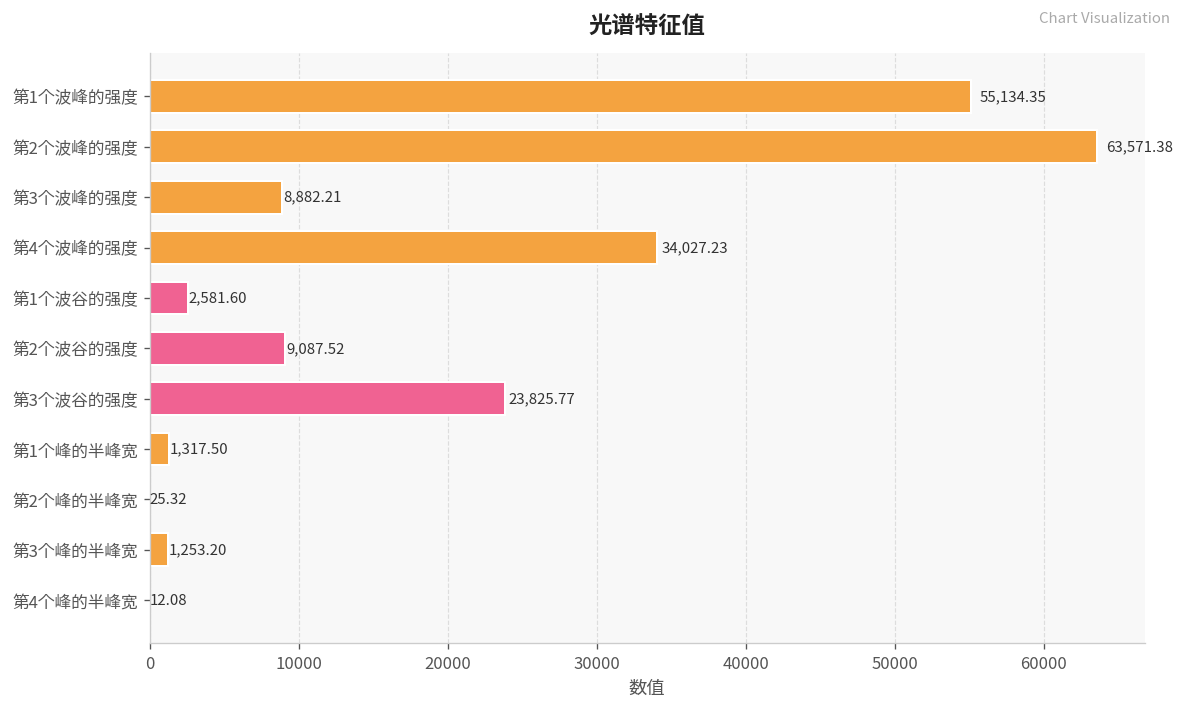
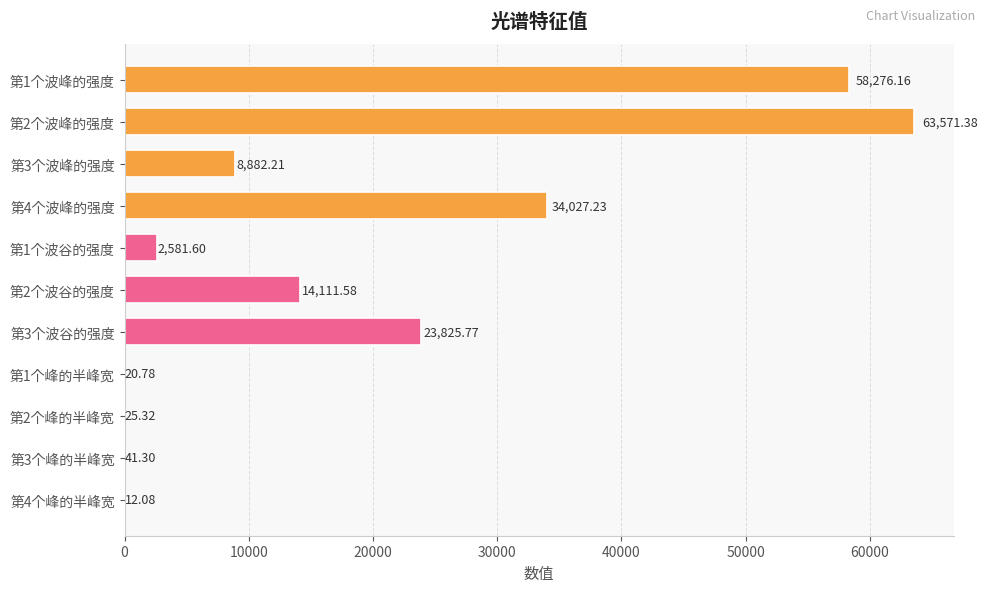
第1个波峰的强度: 55,134.35 -> 58,276.16
第2个波谷的强度: 9,087.52 -> 14,111.58
第1个峰的半峰宽: 1,317.50 -> 20.78
第3个峰的半峰宽: 1,253.20 -> 41.30
